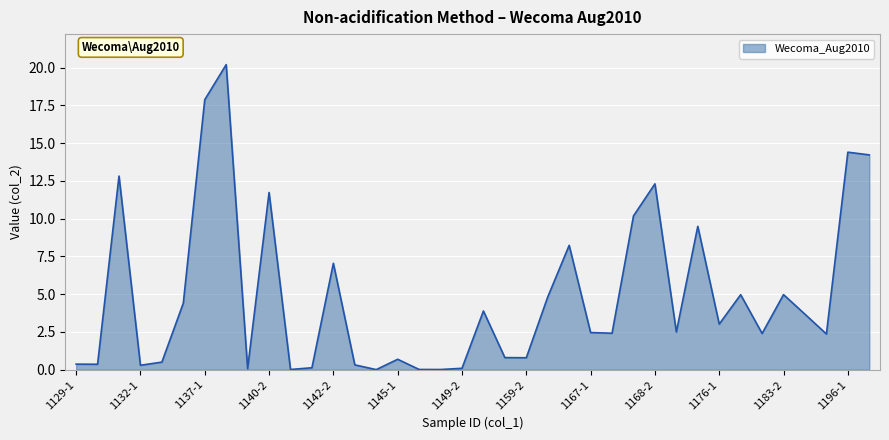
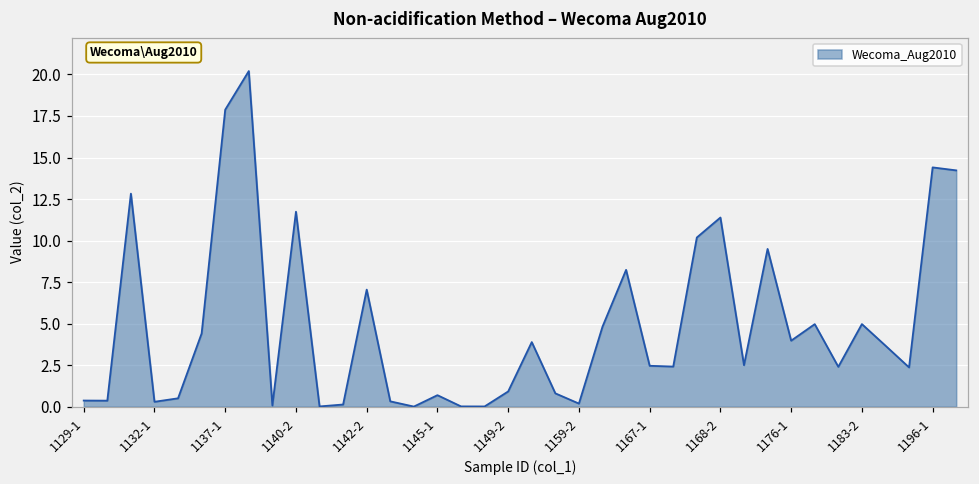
1149-2: 0.1 -> 0.9
1159-2: 0.8 -> 0.2
1168-2: 12.3 -> 11.4
1176-1: 3.0 -> 4.0
